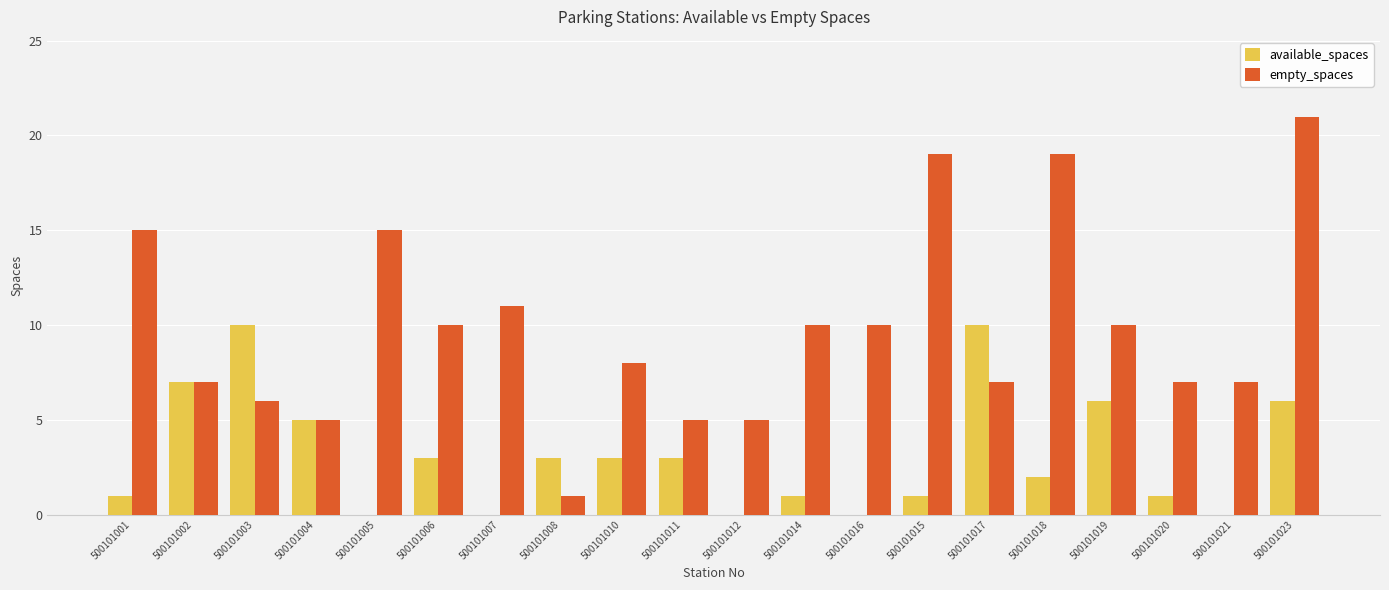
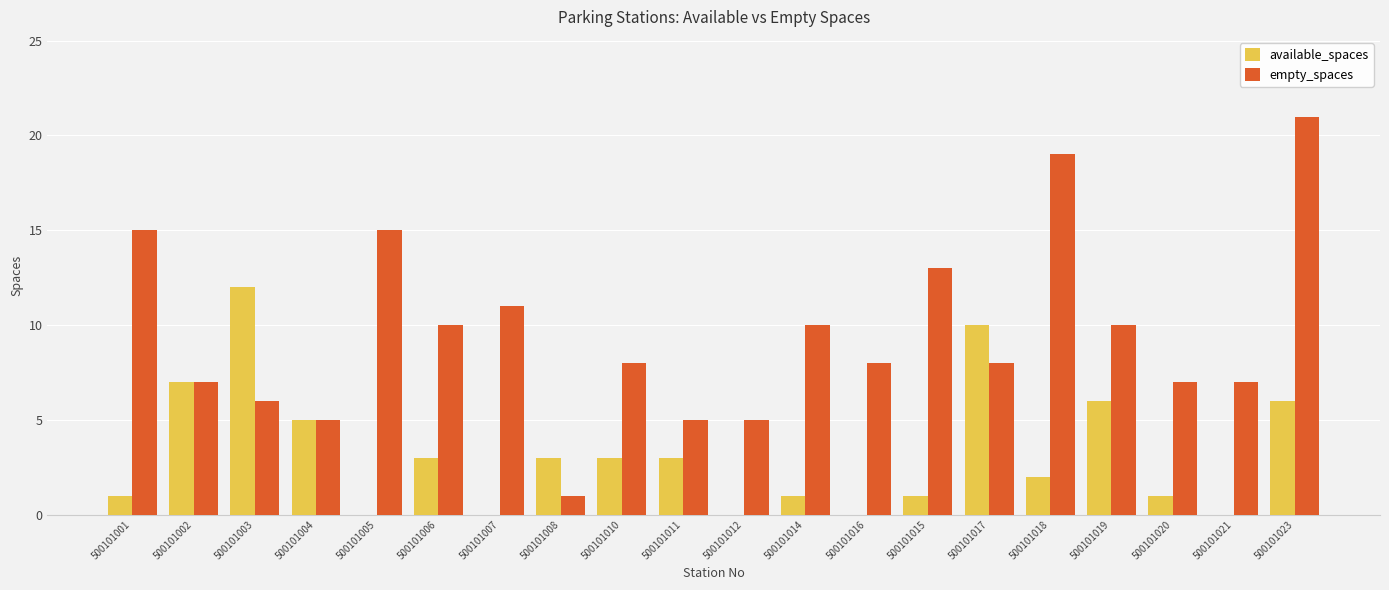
available_spaces, 500101003: 10 -> 12
empty_spaces, 500101016: 10 -> 8
empty_spaces, 500101015: 19 -> 13
empty_spaces, 500101017: 7 -> 8
